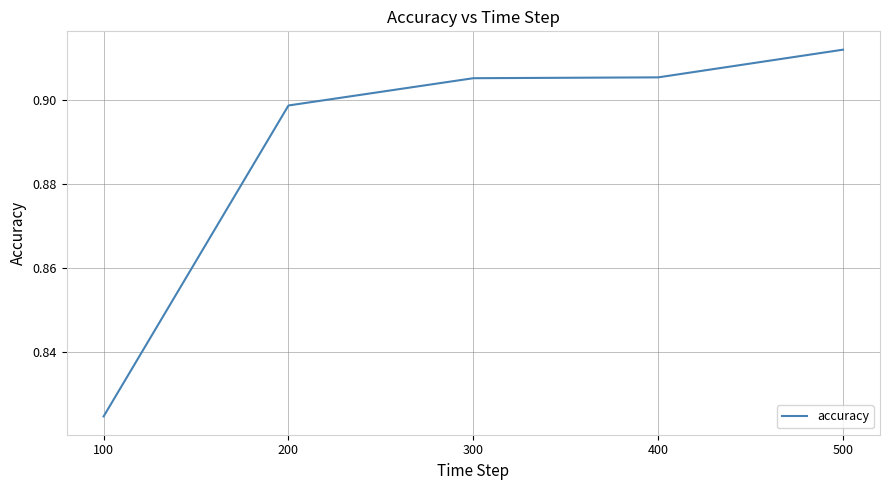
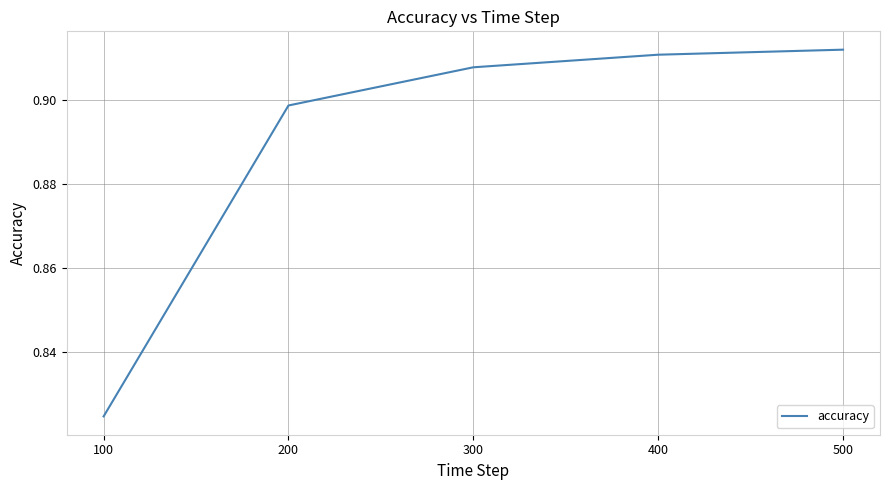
300: 0.905 -> 0.908
400: 0.905 -> 0.911
